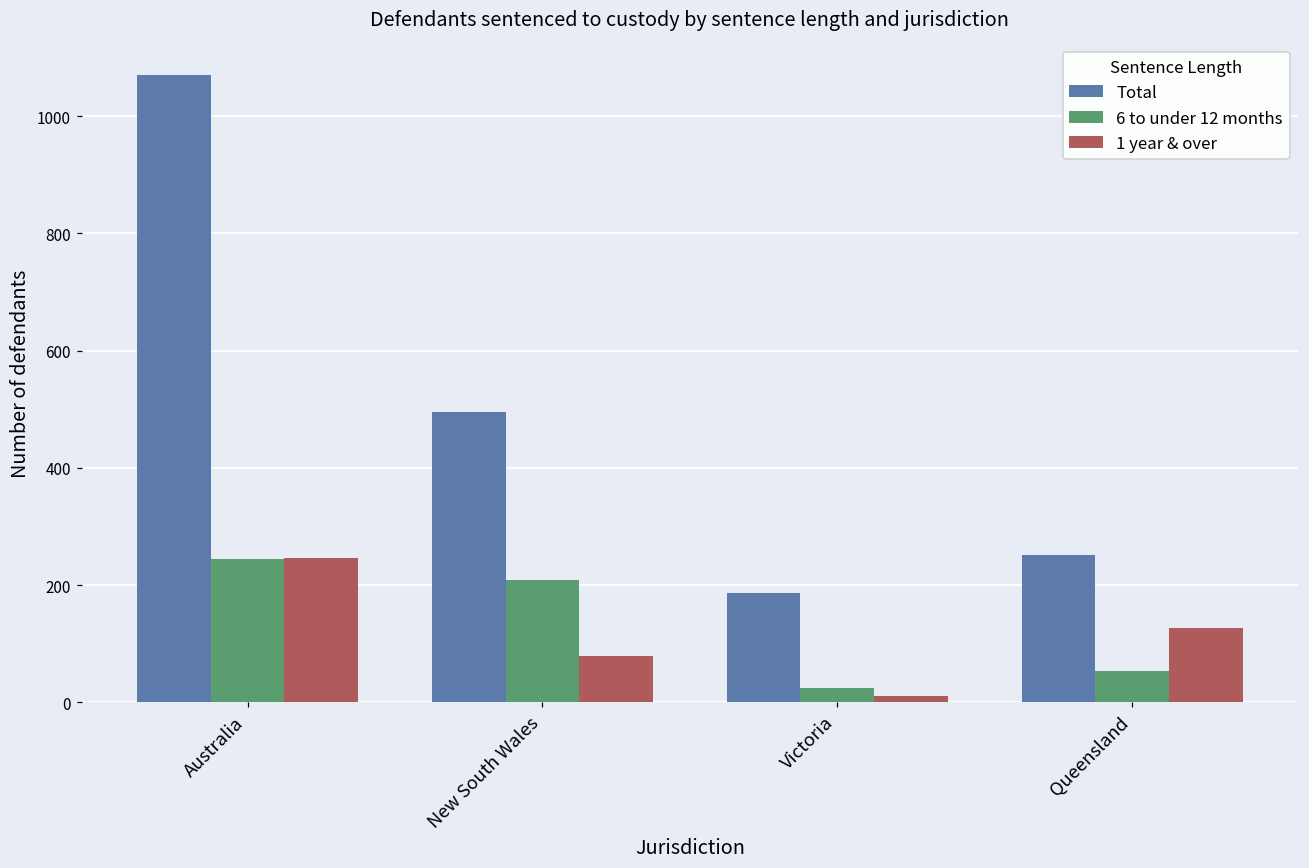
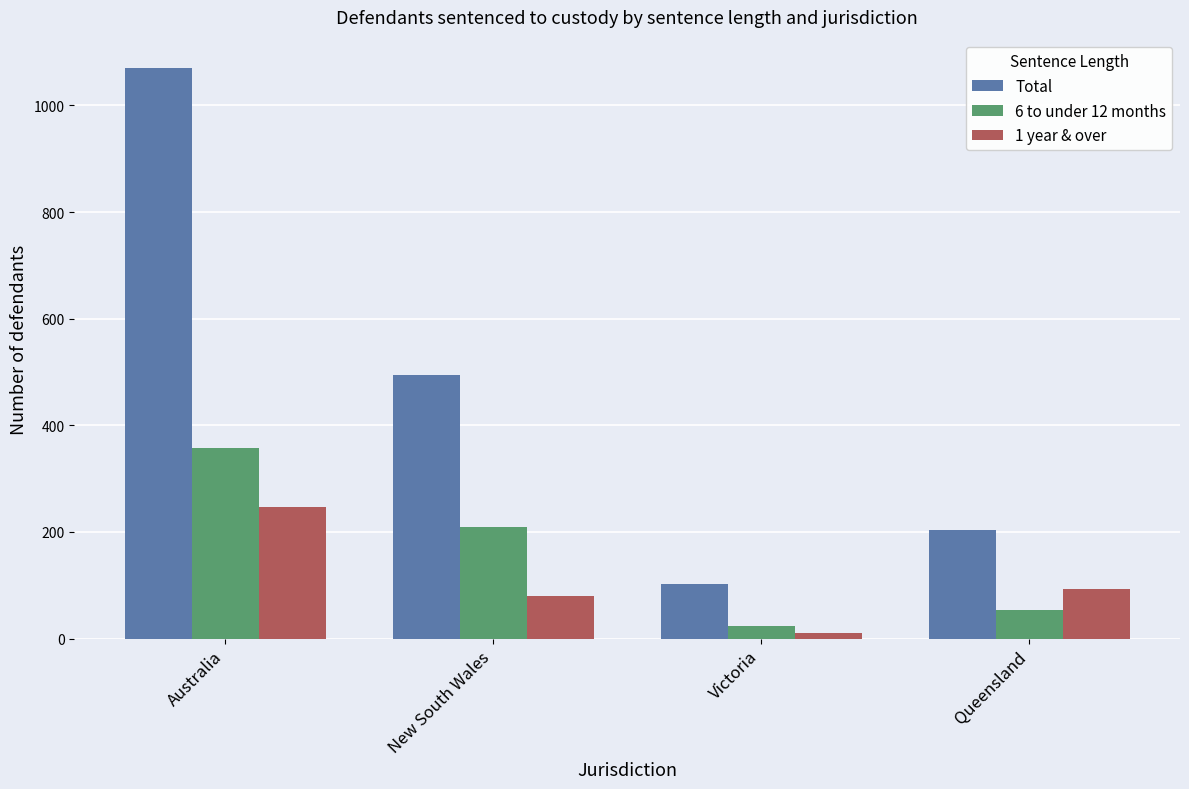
6 to under 12 months, Australia: 240 -> 360
Total, Victoria: 190 -> 100
Total, Queensland: 250 -> 200
1 year & over, Queensland: 130 -> 90
